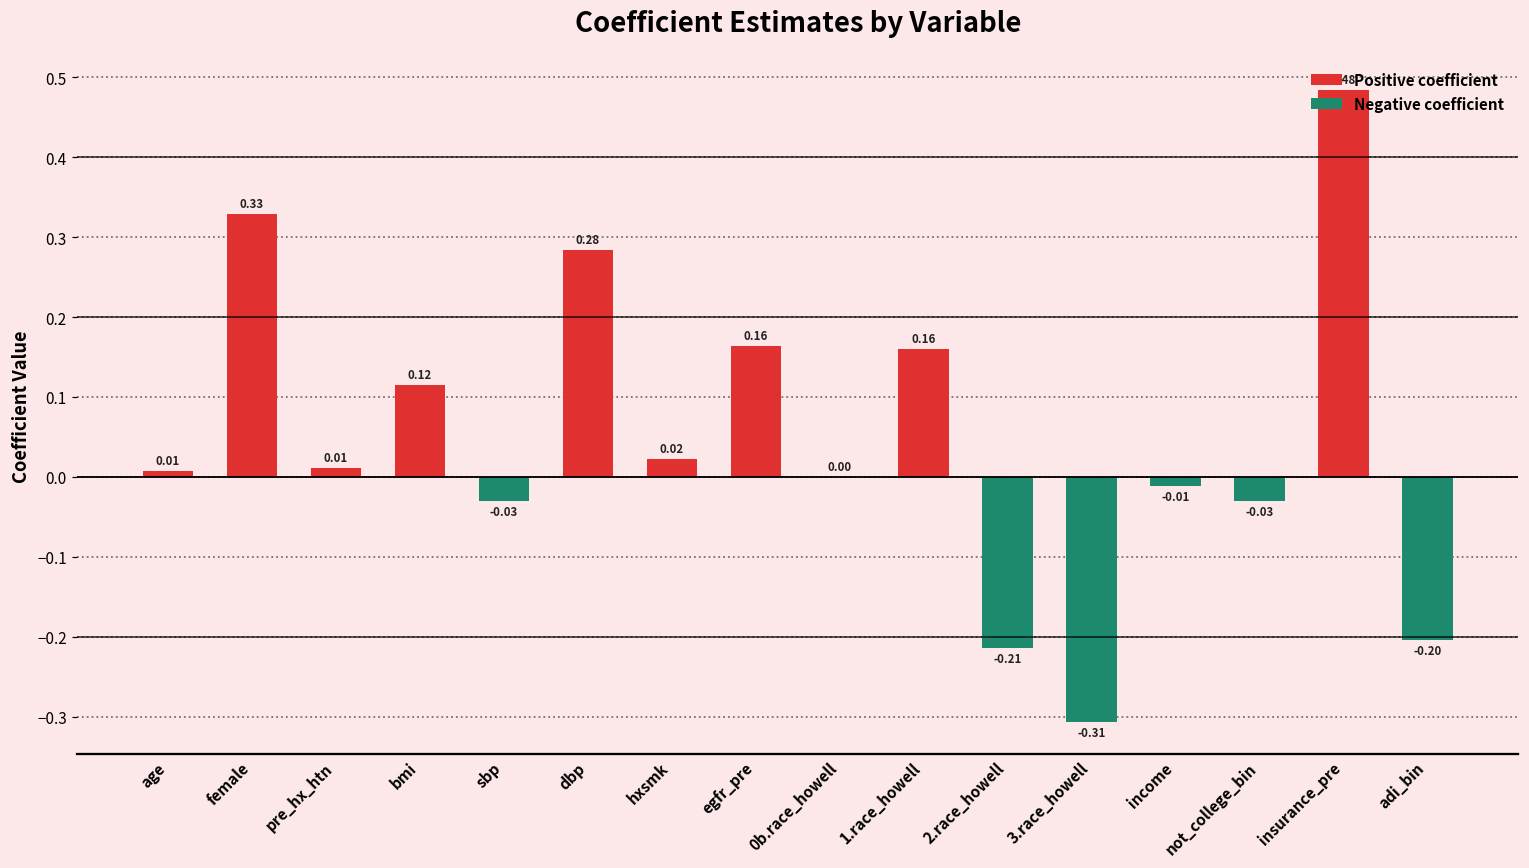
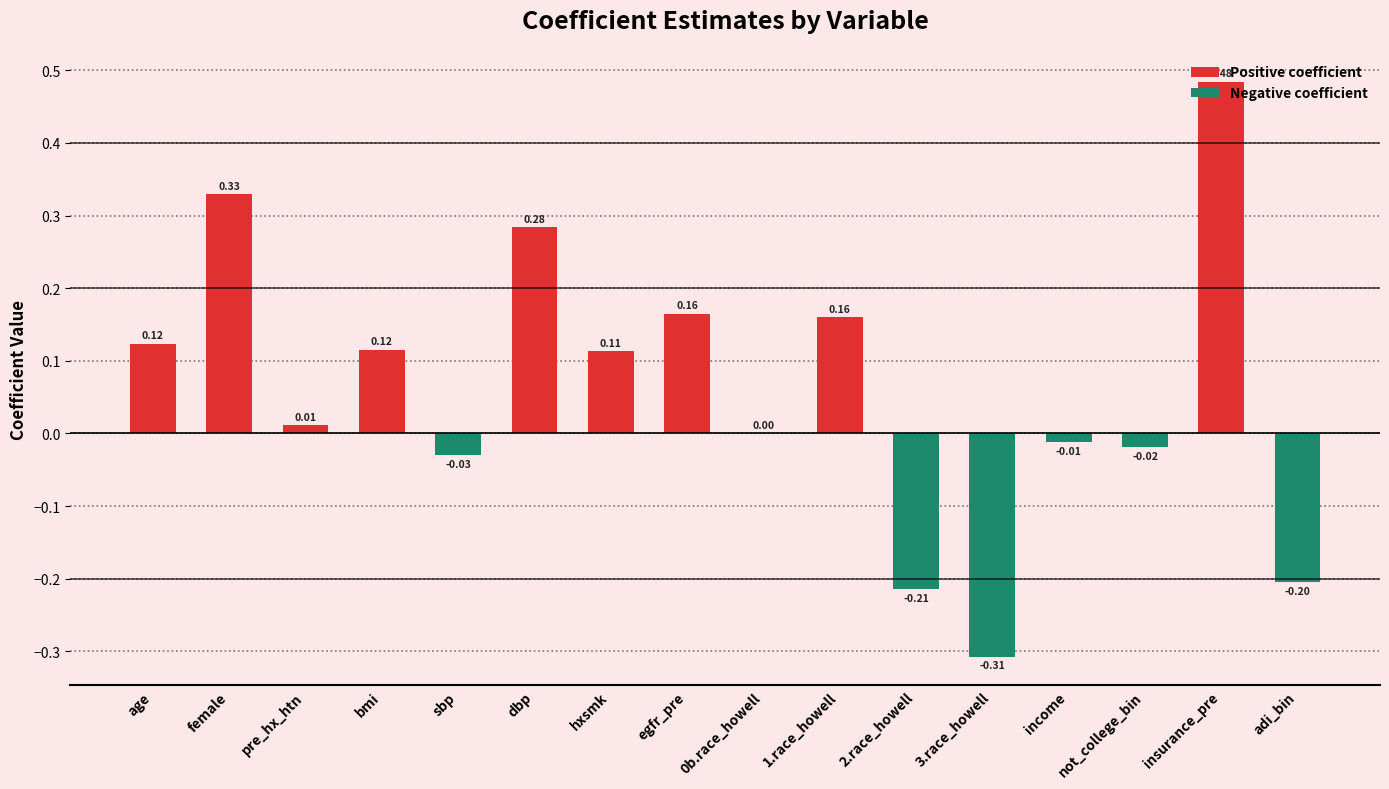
age: 0.01 -> 0.12
hxsmk: 0.02 -> 0.11
not_college_bin: -0.03 -> -0.02
